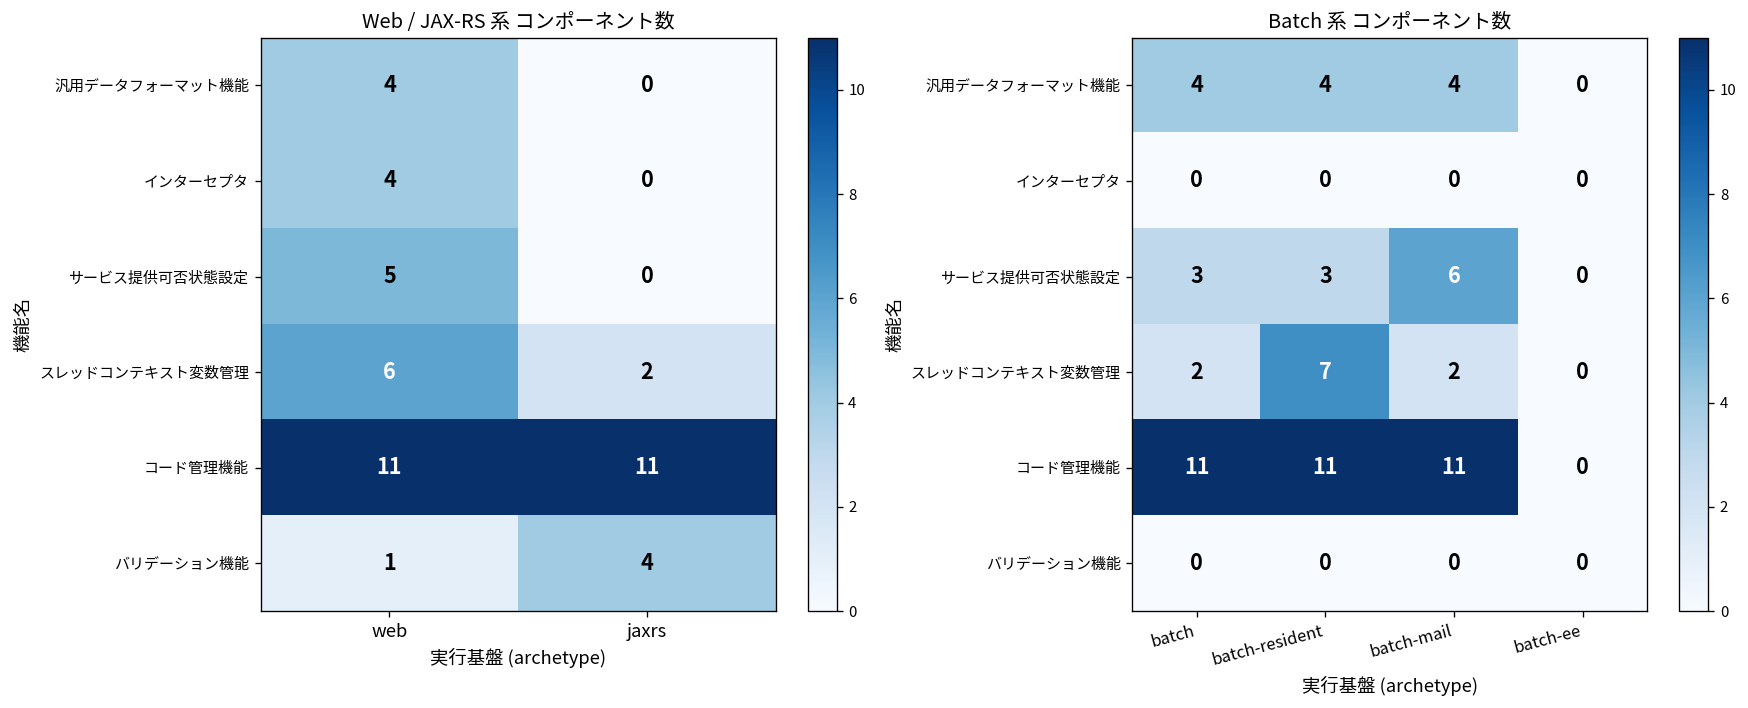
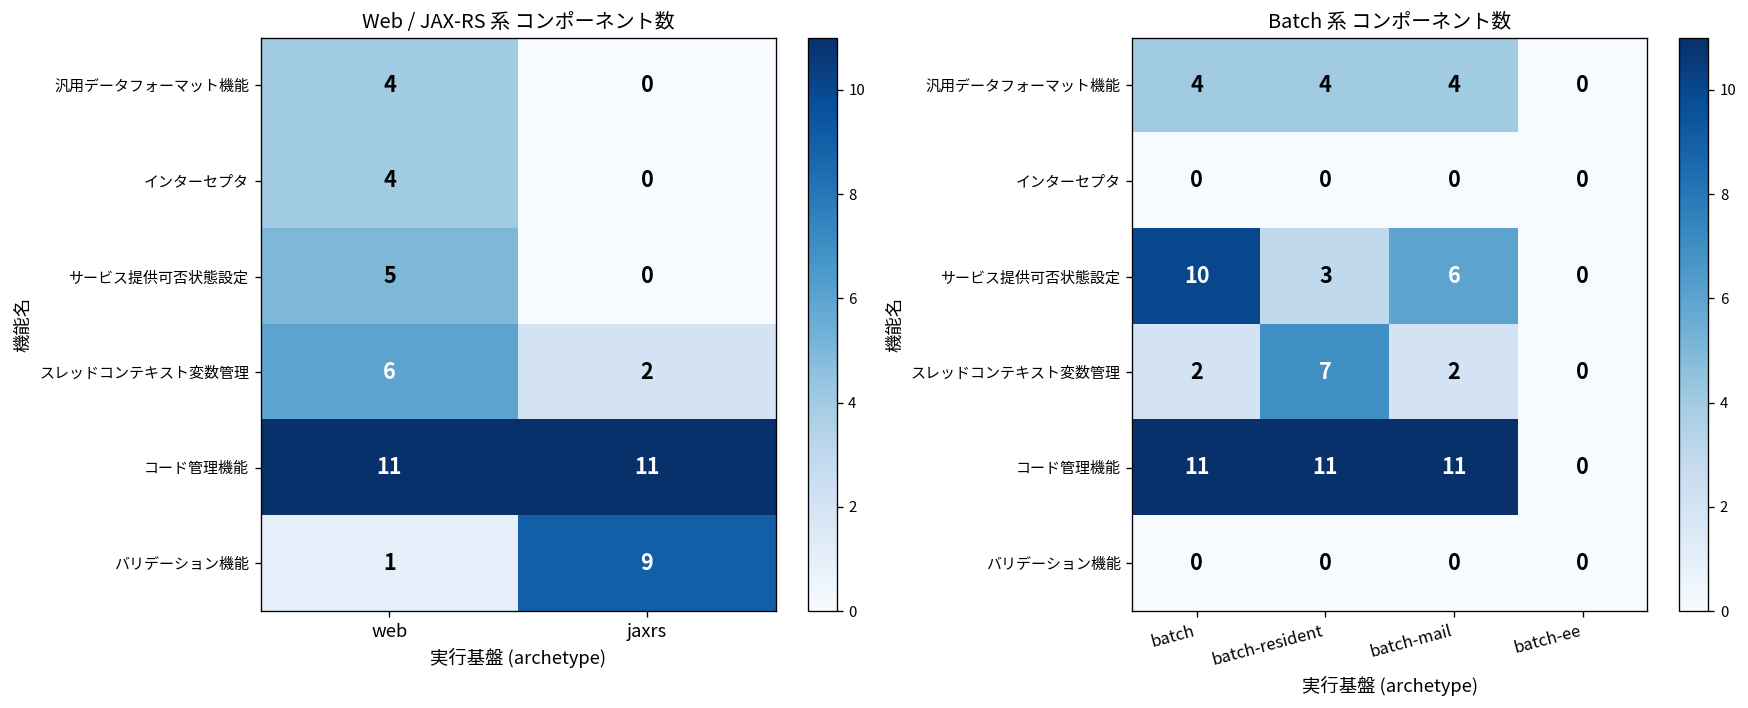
Web / JAX-RS 系 コンポーネント数, バリデーション機能, jaxrs: 4 -> 9
Batch 系 コンポーネント数, サービス提供可否状態設定, batch: 3 -> 10
